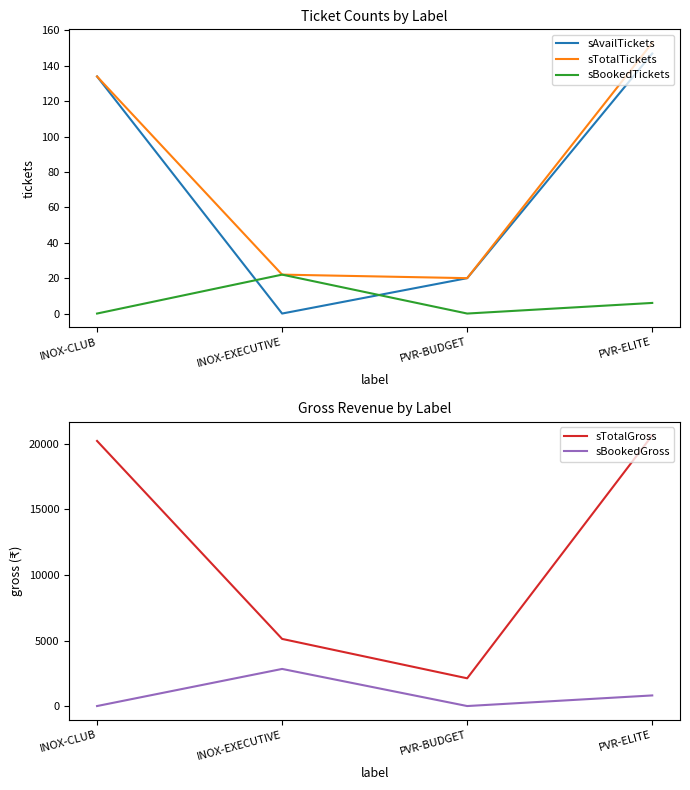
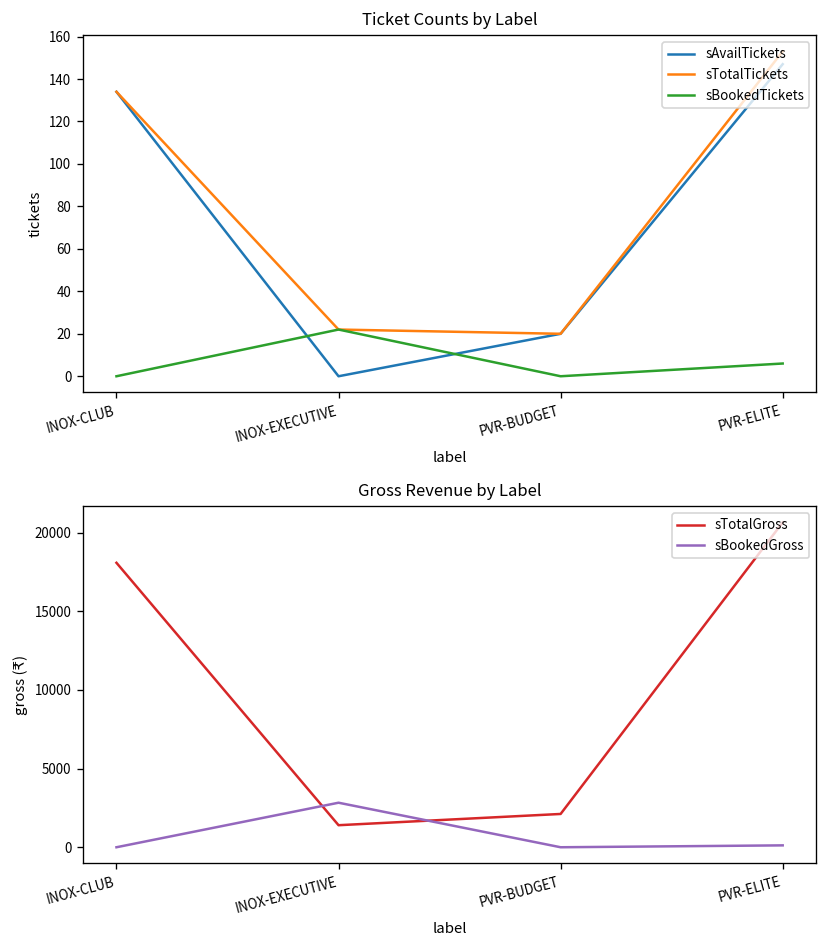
Gross Revenue by Label, sTotalGross, INOX-CLUB: 20200 -> 18100
Gross Revenue by Label, sTotalGross, INOX-EXECUTIVE: 5100 -> 1400
Gross Revenue by Label, sBookedGross, PVR-ELITE: 800 -> 100
